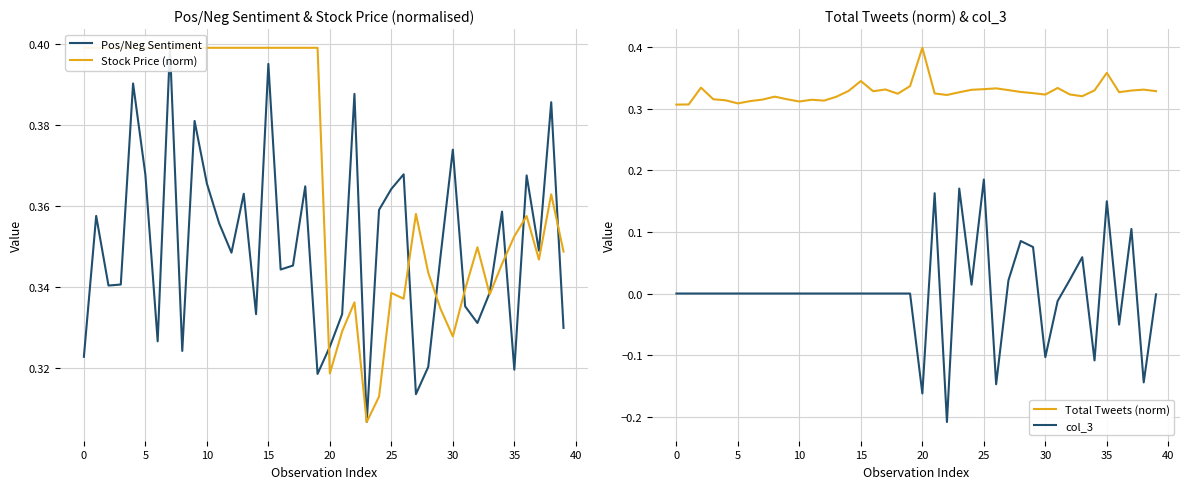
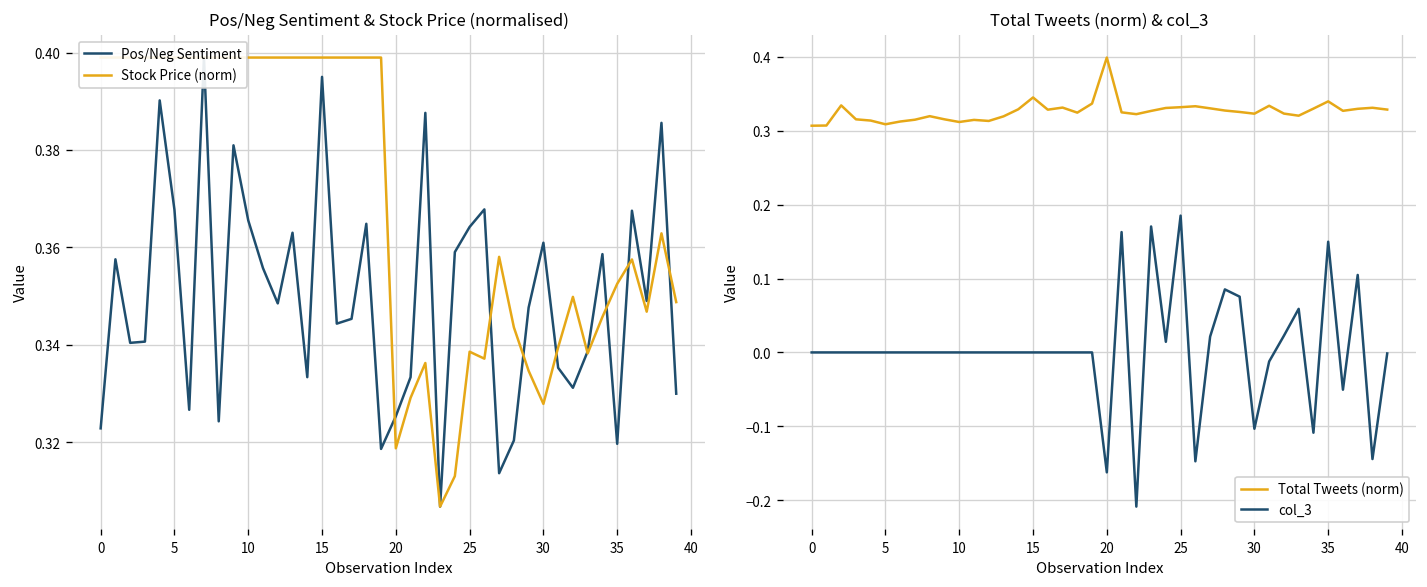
Pos/Neg Sentiment & Stock Price (normalised), Pos/Neg Sentiment, 30: 0.374 -> 0.361
Total Tweets (norm) & col_3, Total Tweets (norm), 35: 0.36 -> 0.34
